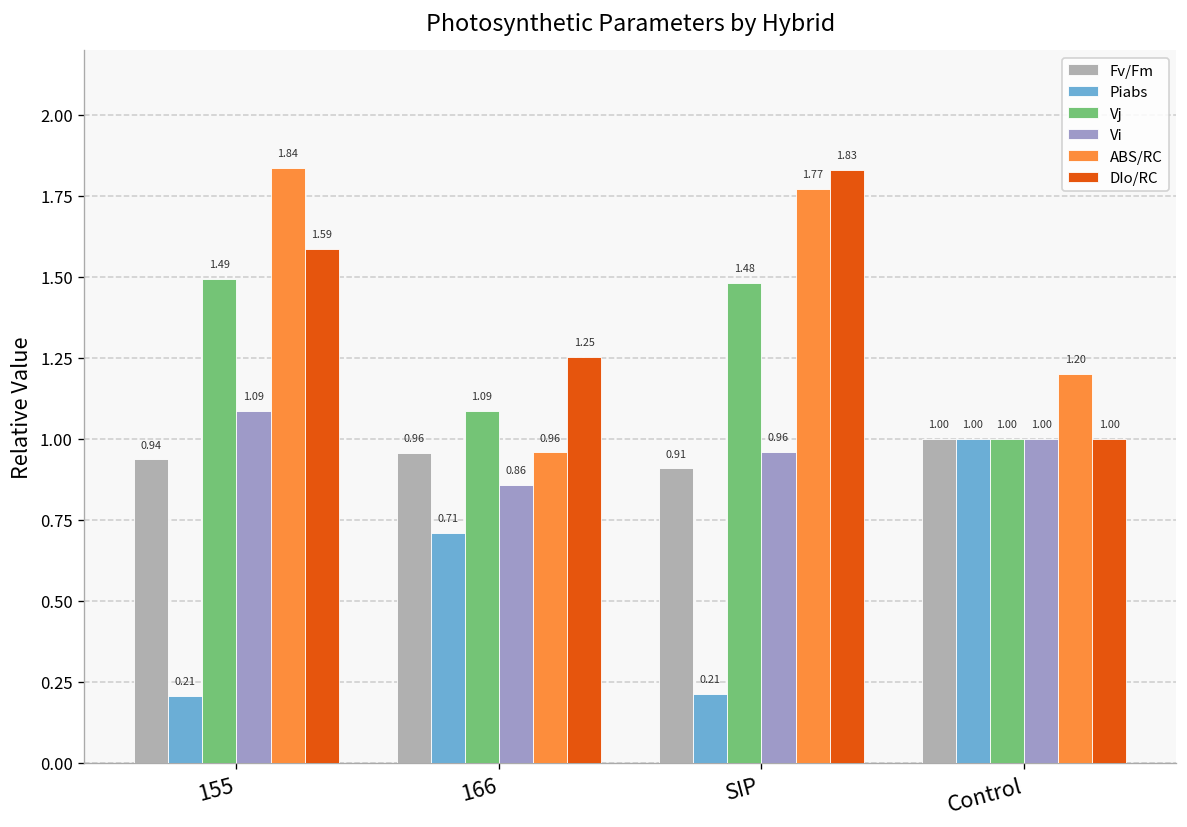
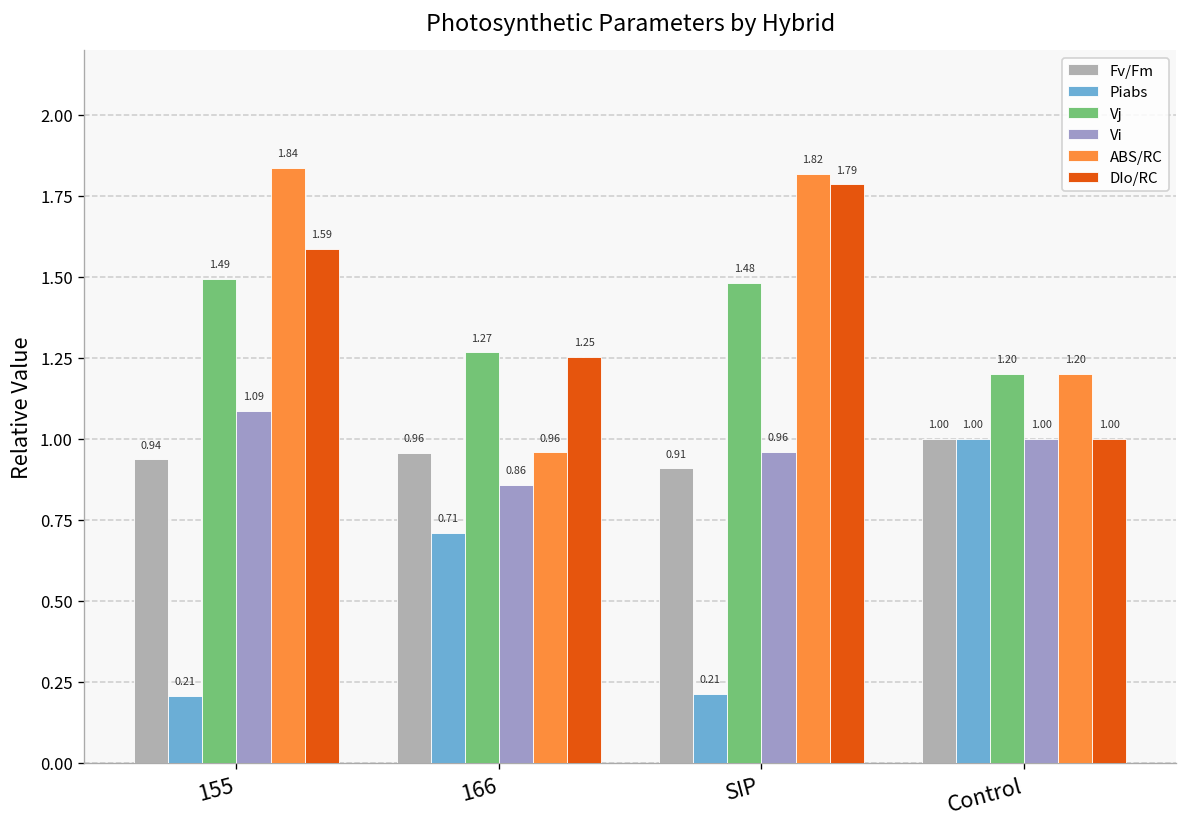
Vj, 166: 1.09 -> 1.27
ABS/RC, SIP: 1.77 -> 1.82
DIo/RC, SIP: 1.83 -> 1.79
Vj, Control: 1.00 -> 1.20
